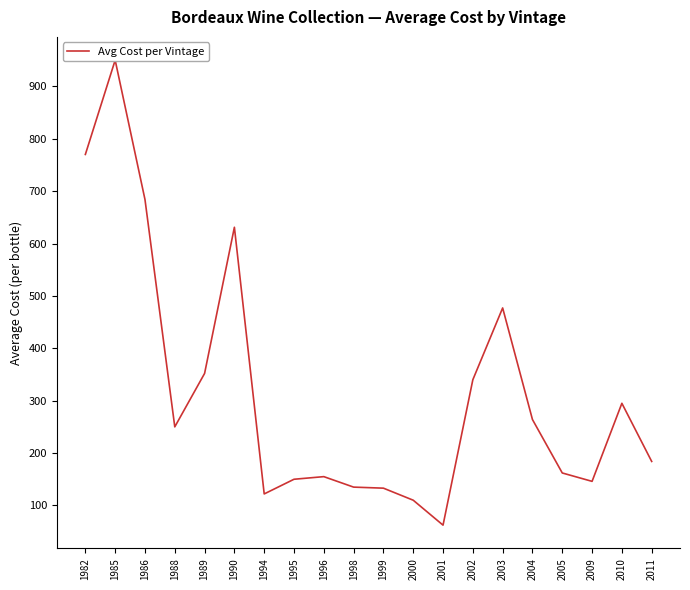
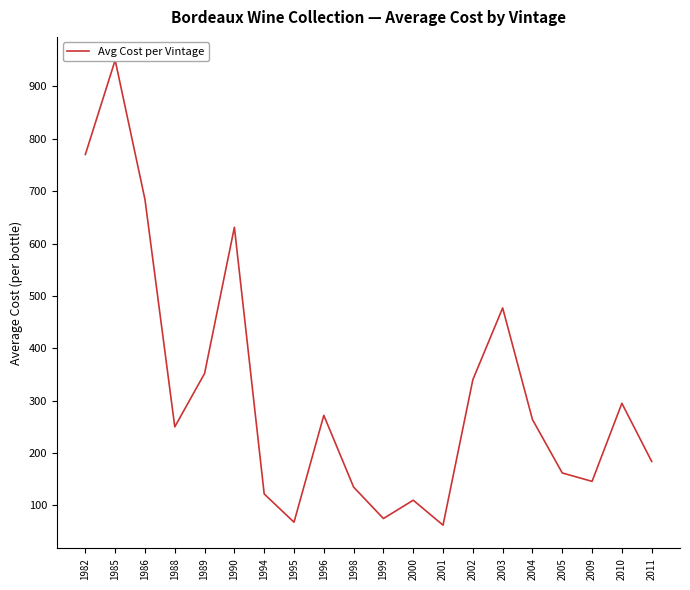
1995: 150 -> 70
1996: 160 -> 270
1999: 130 -> 80
